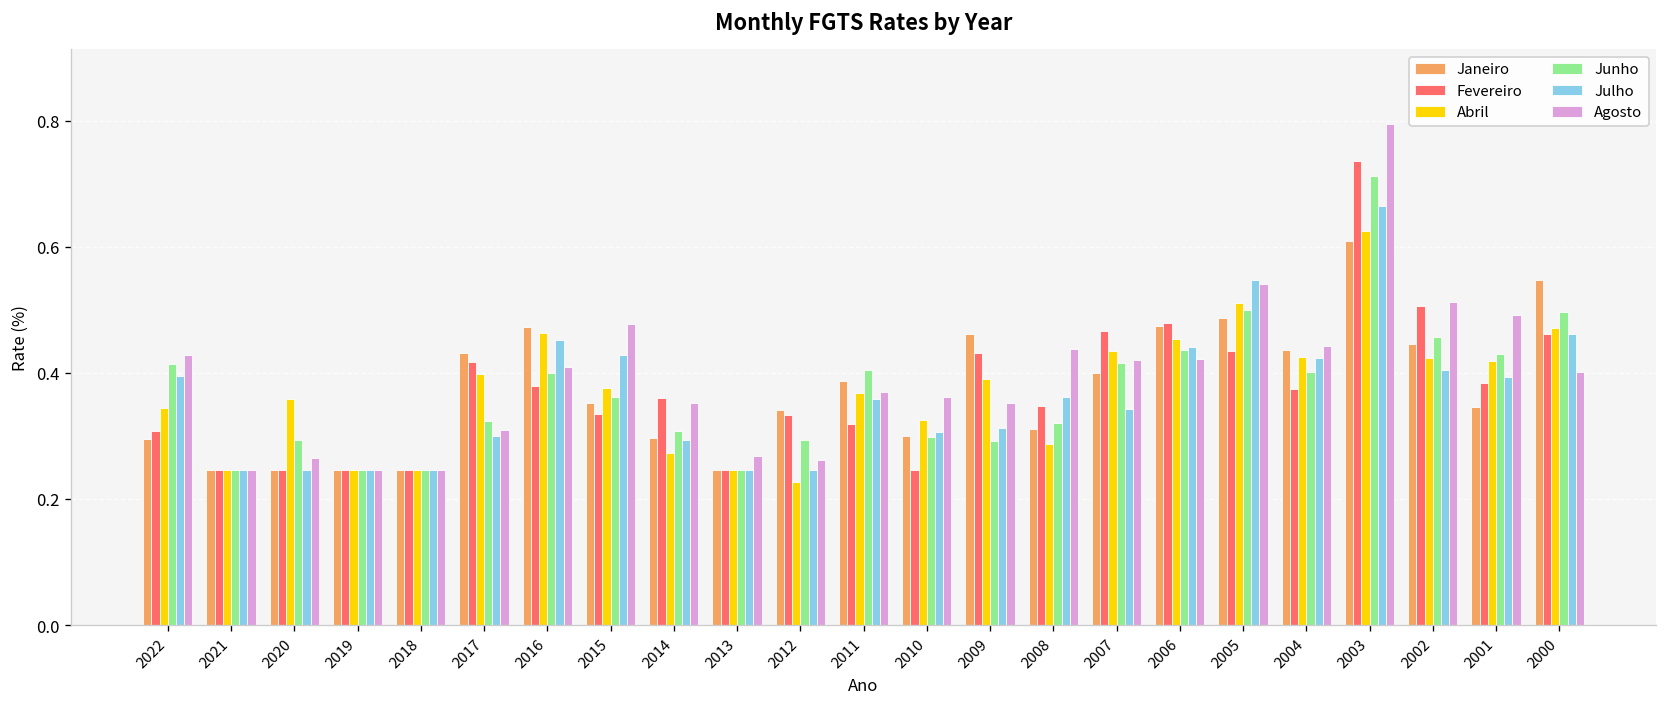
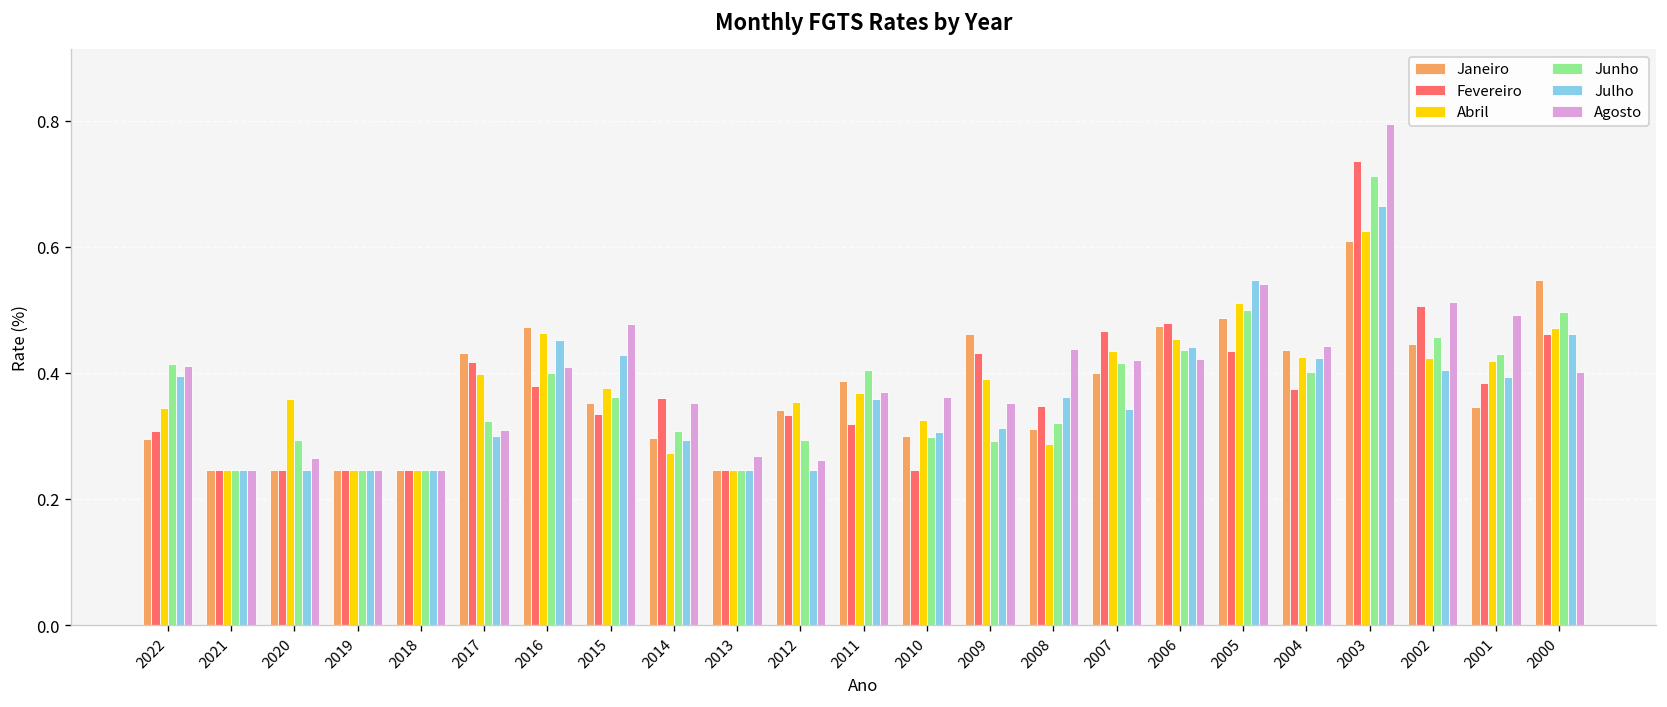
Agosto, 2022: 0.43 -> 0.41
Abril, 2012: 0.23 -> 0.35
